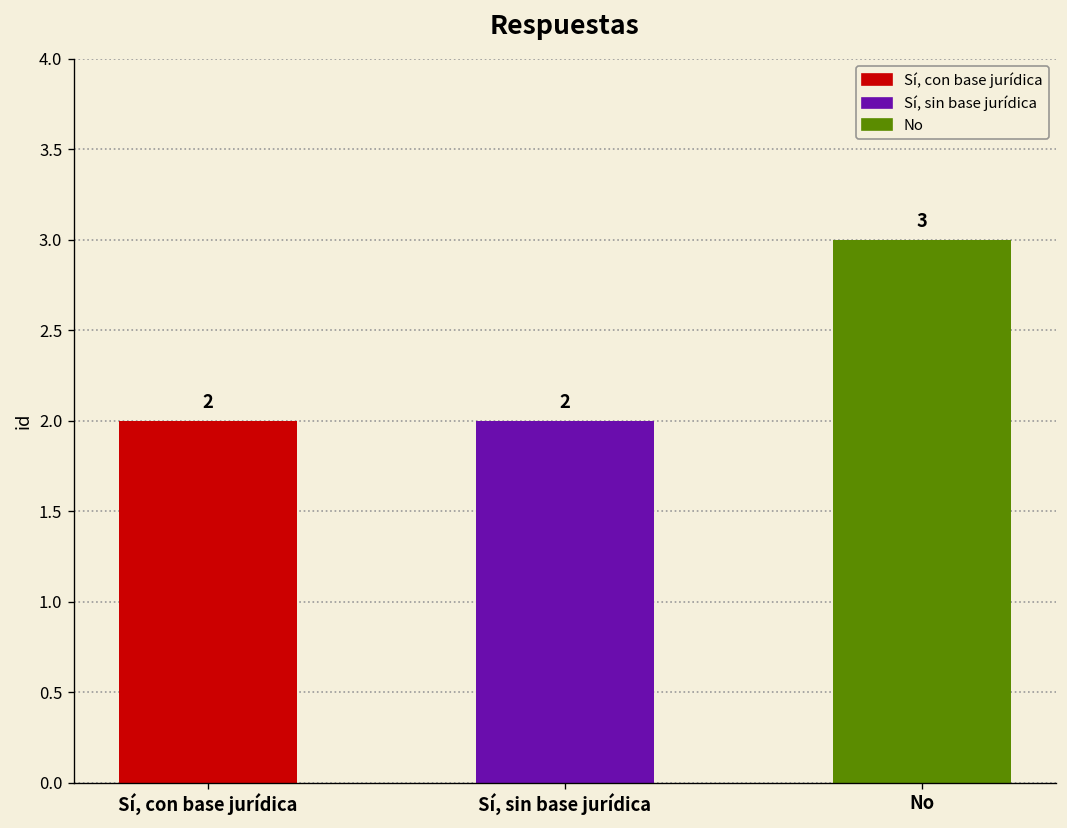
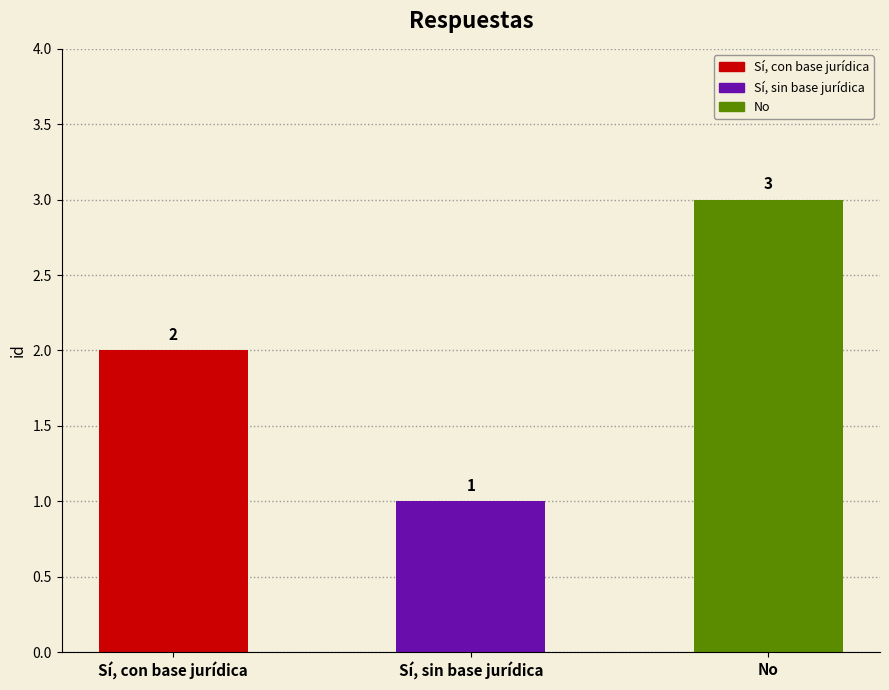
Sí, sin base jurídica: 2 -> 1
